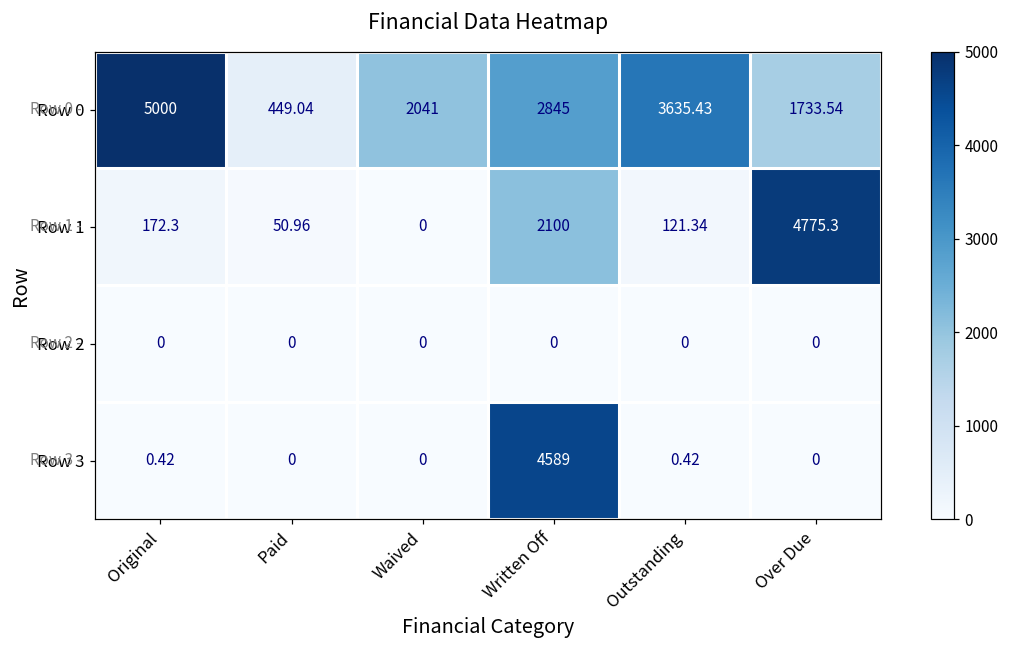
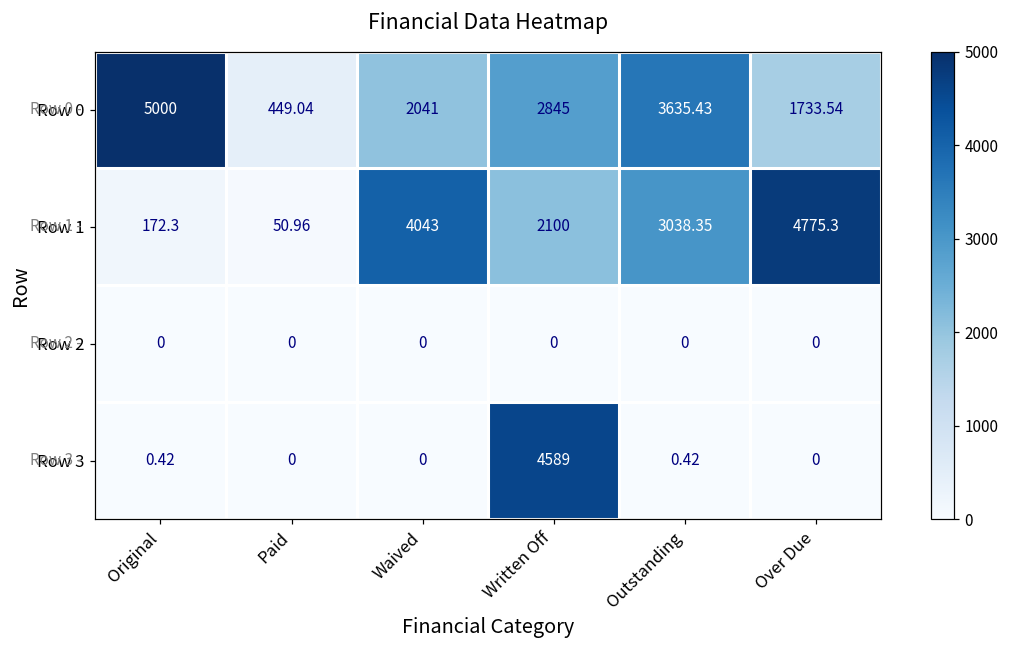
Row 1, Waived: 0 -> 4043
Row 1, Outstanding: 121.34 -> 3038.35
